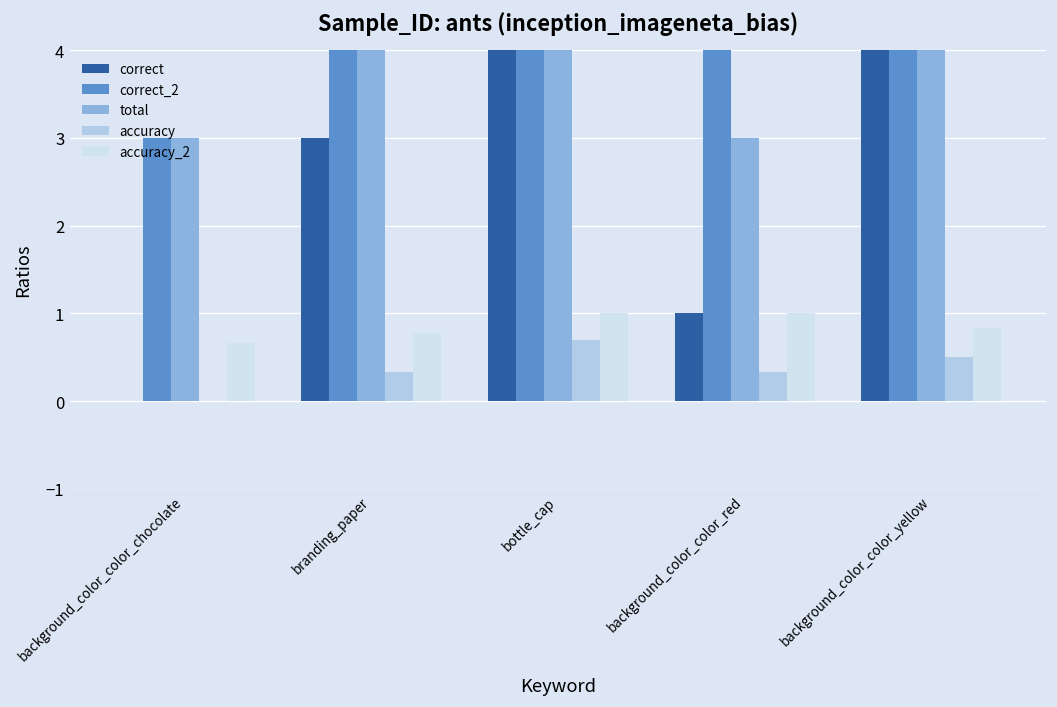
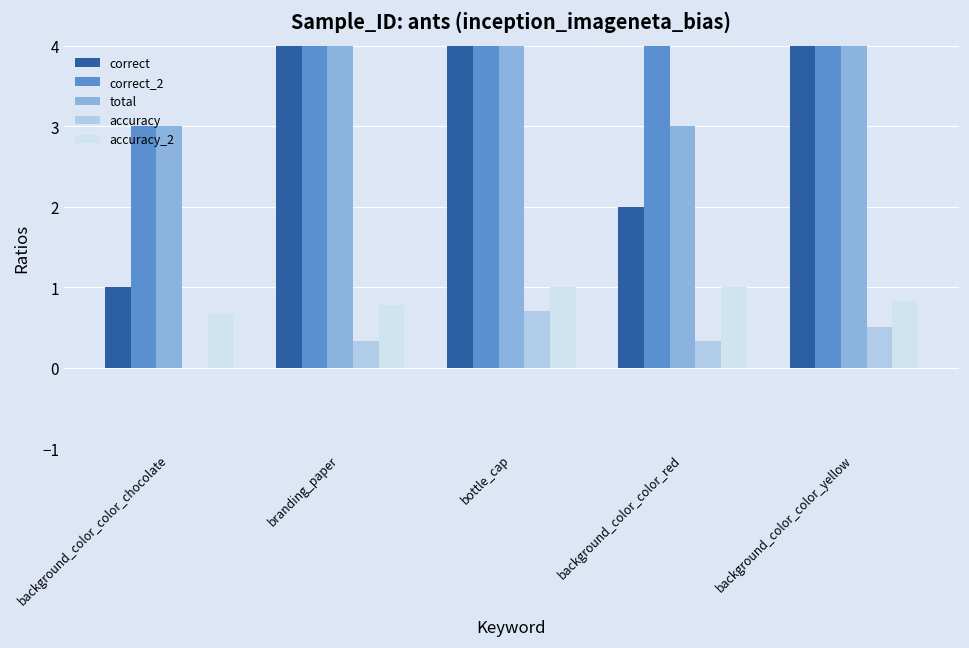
correct, background_color_color_chocolate: 0 -> 1
correct, branding_paper: 3 -> 4
correct, background_color_color_red: 1 -> 2
